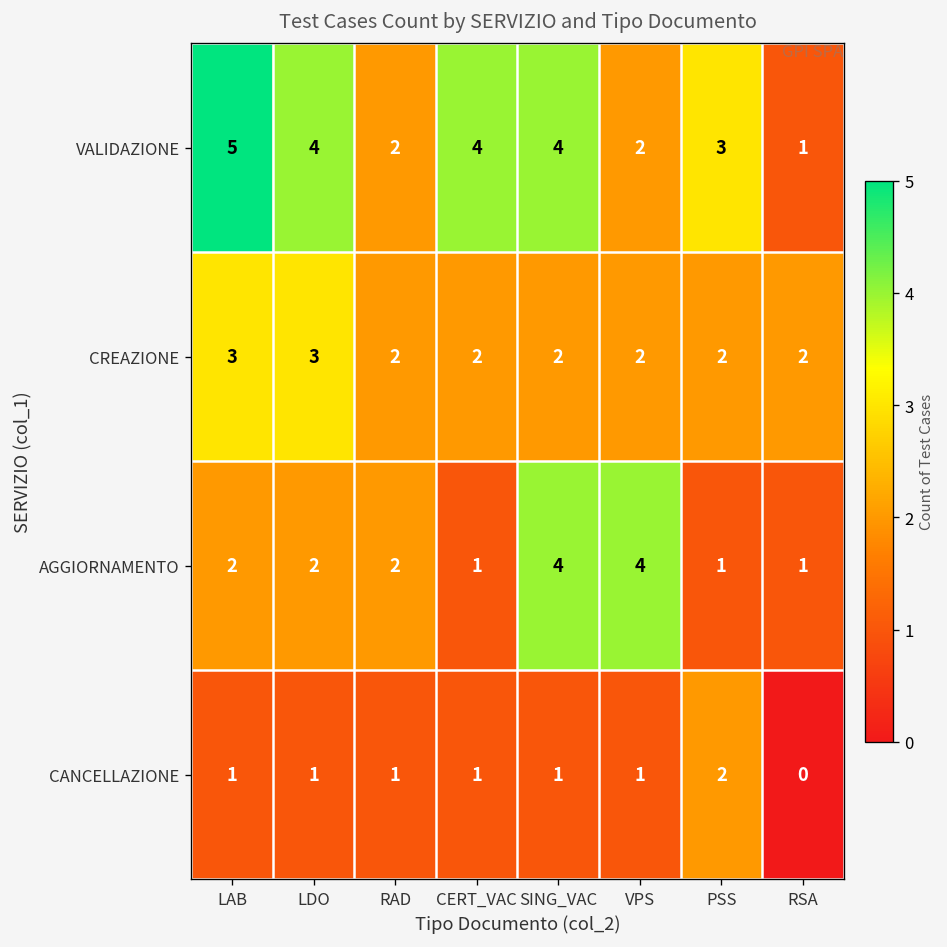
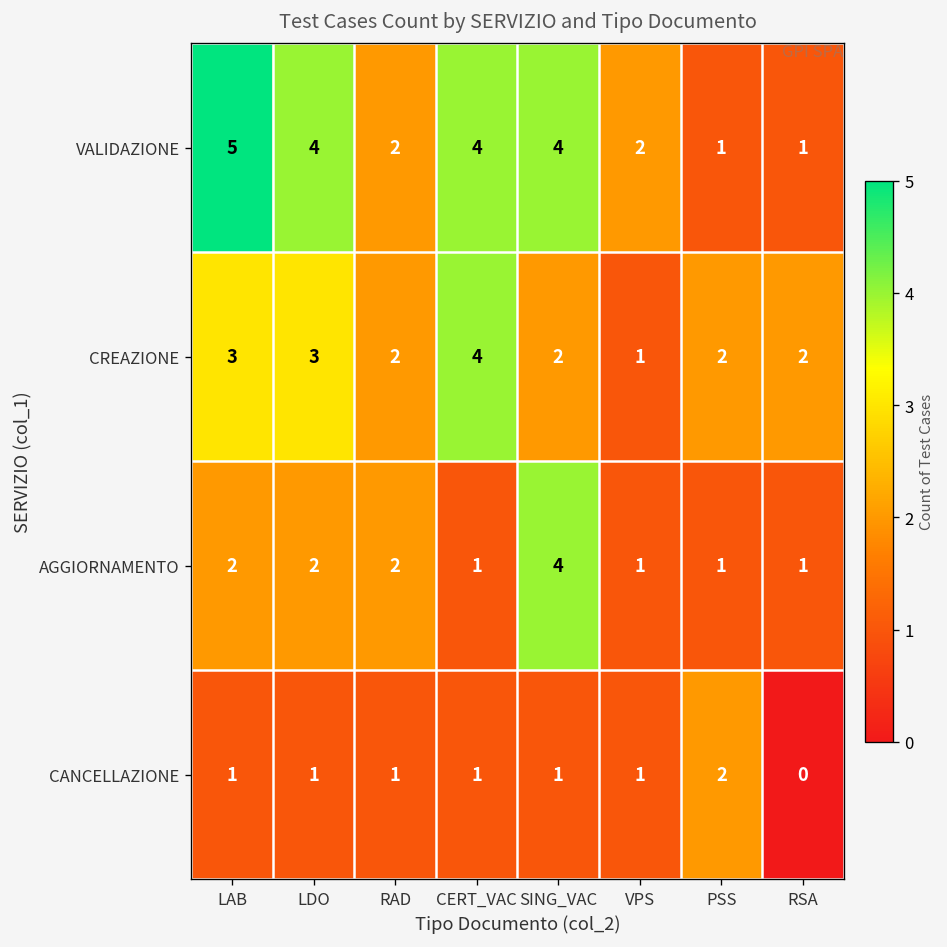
VALIDAZIONE, PSS: 3 -> 1
CREAZIONE, CERT_VAC: 2 -> 4
CREAZIONE, VPS: 2 -> 1
AGGIORNAMENTO, VPS: 4 -> 1
